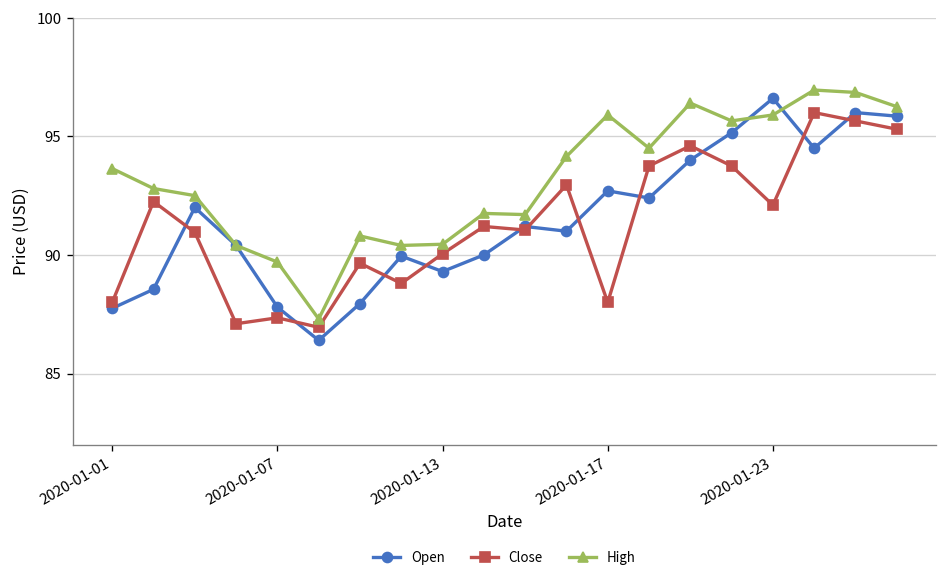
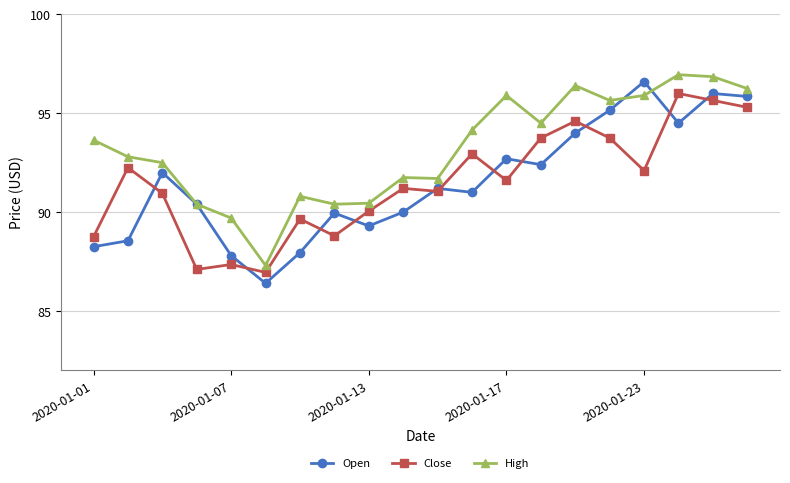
Open, 2020-01-01: 87.8 -> 88.3
Close, 2020-01-01: 88.0 -> 88.8
Close, 2020-01-17: 88.0 -> 91.6
